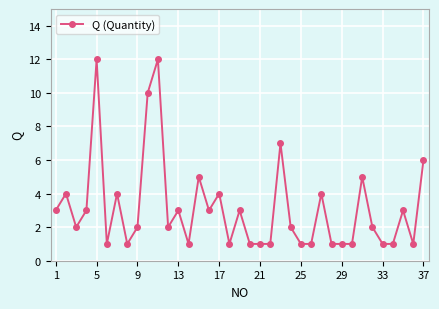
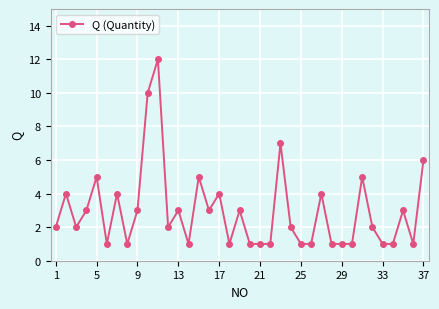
1: 3 -> 2
5: 12 -> 5
9: 2 -> 3
